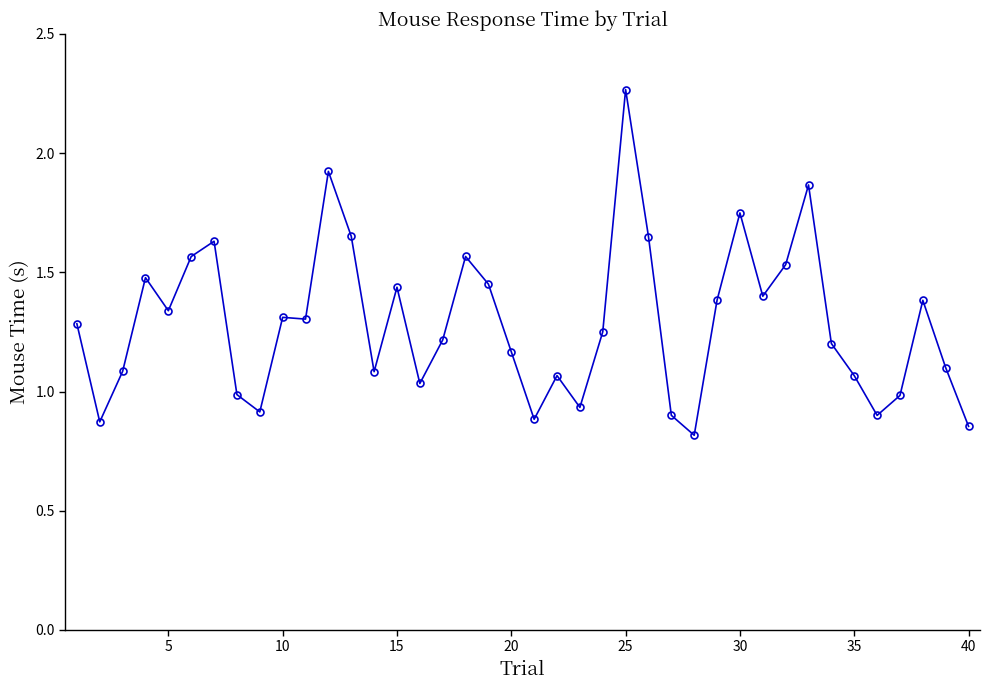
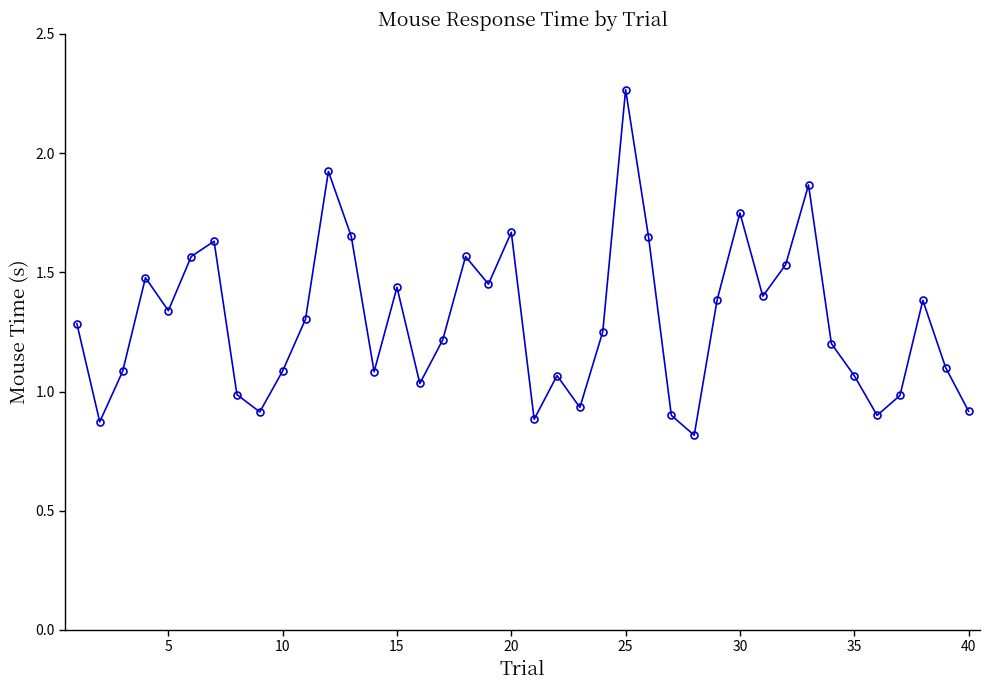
10: 1.31 -> 1.09
20: 1.17 -> 1.67
40: 0.85 -> 0.92
